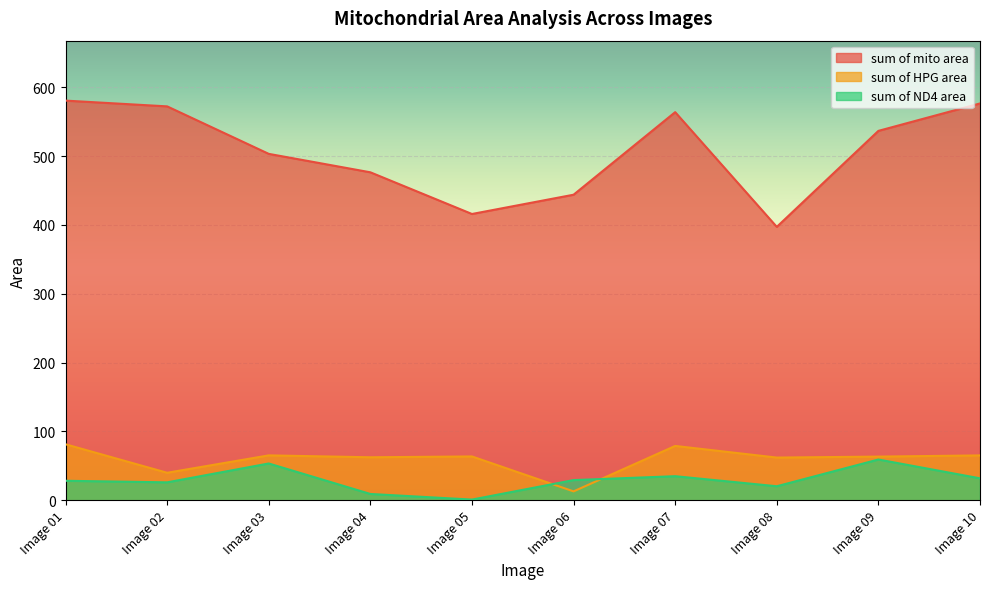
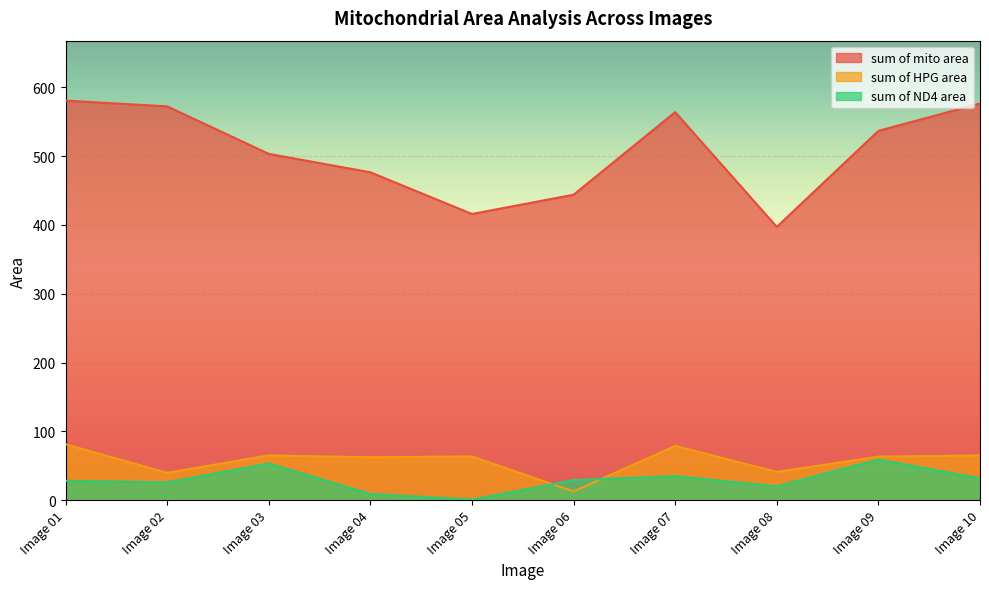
sum of HPG area, Image 08: 60 -> 40
